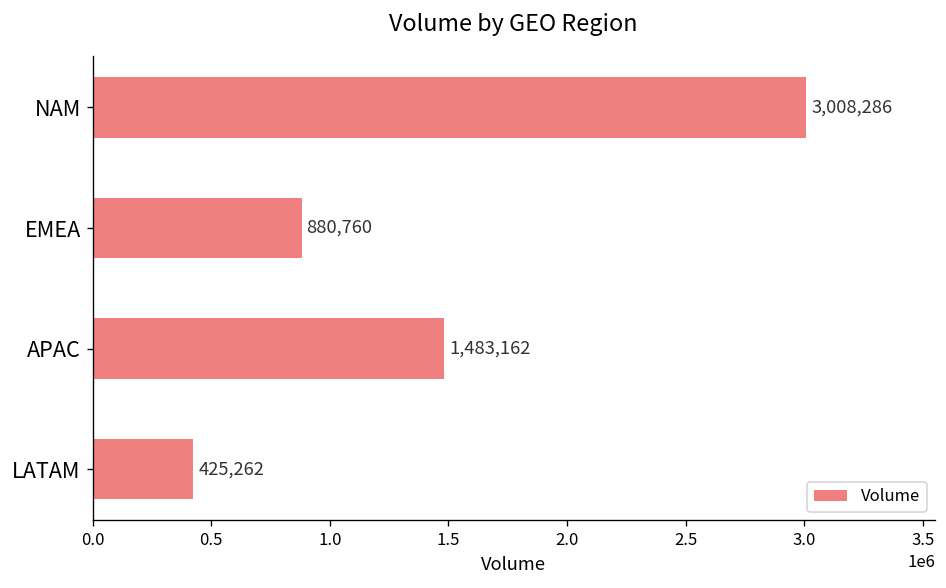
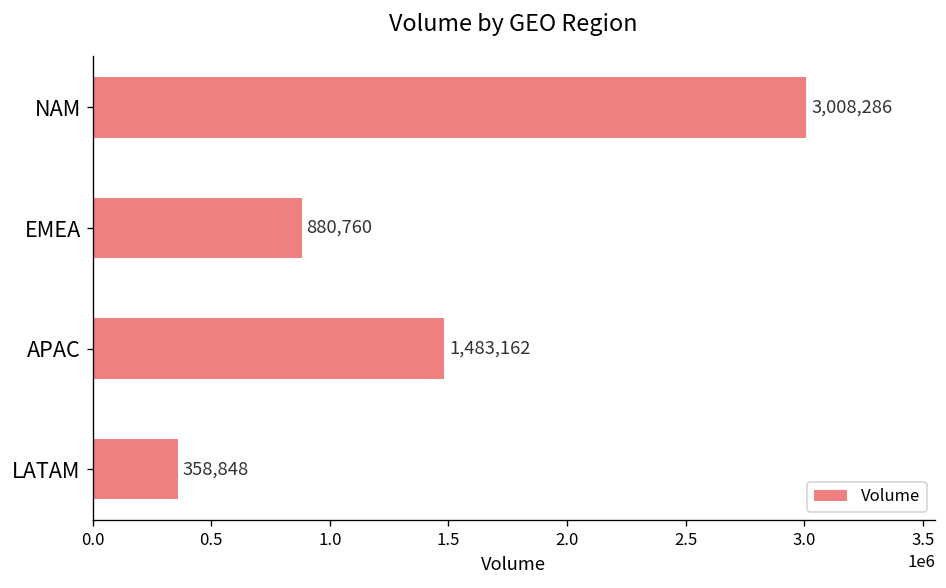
LATAM: 425,262 -> 358,848
